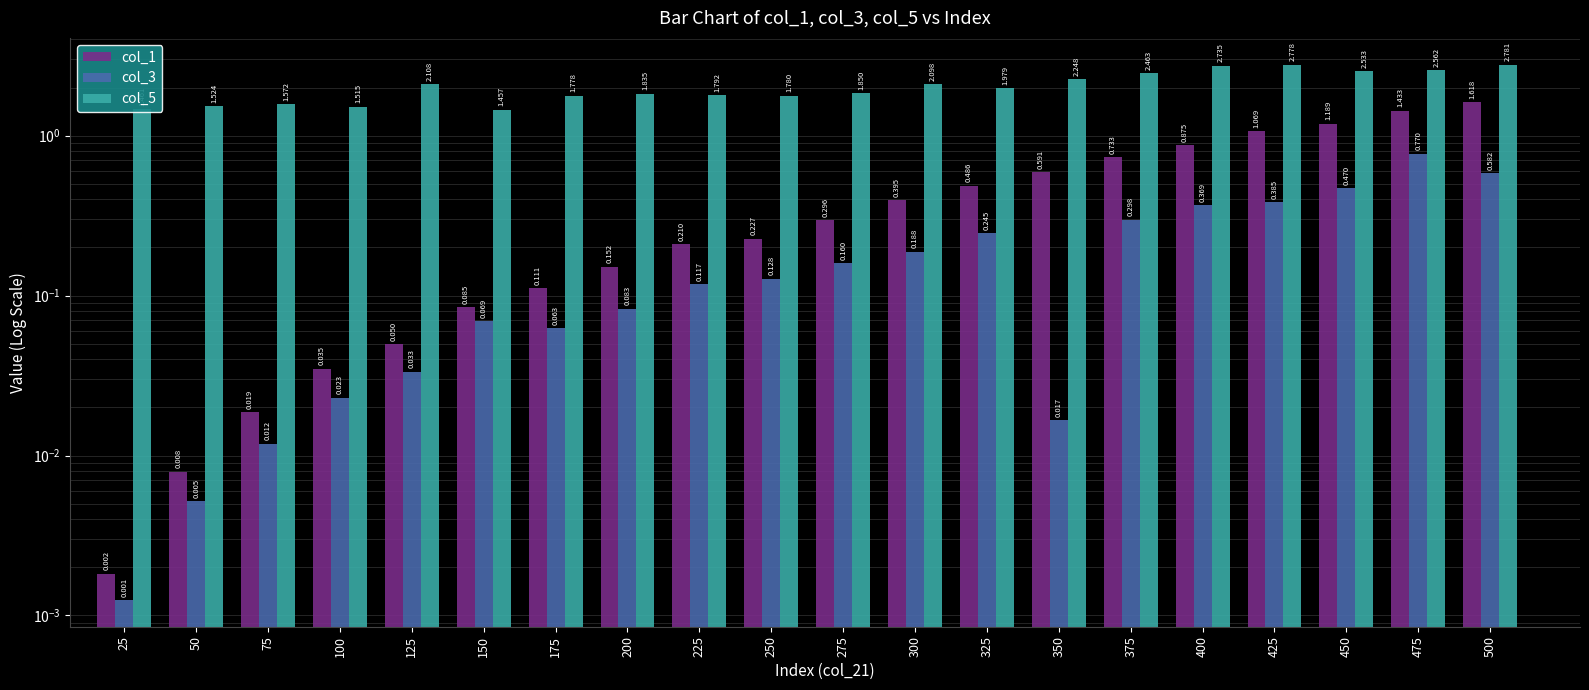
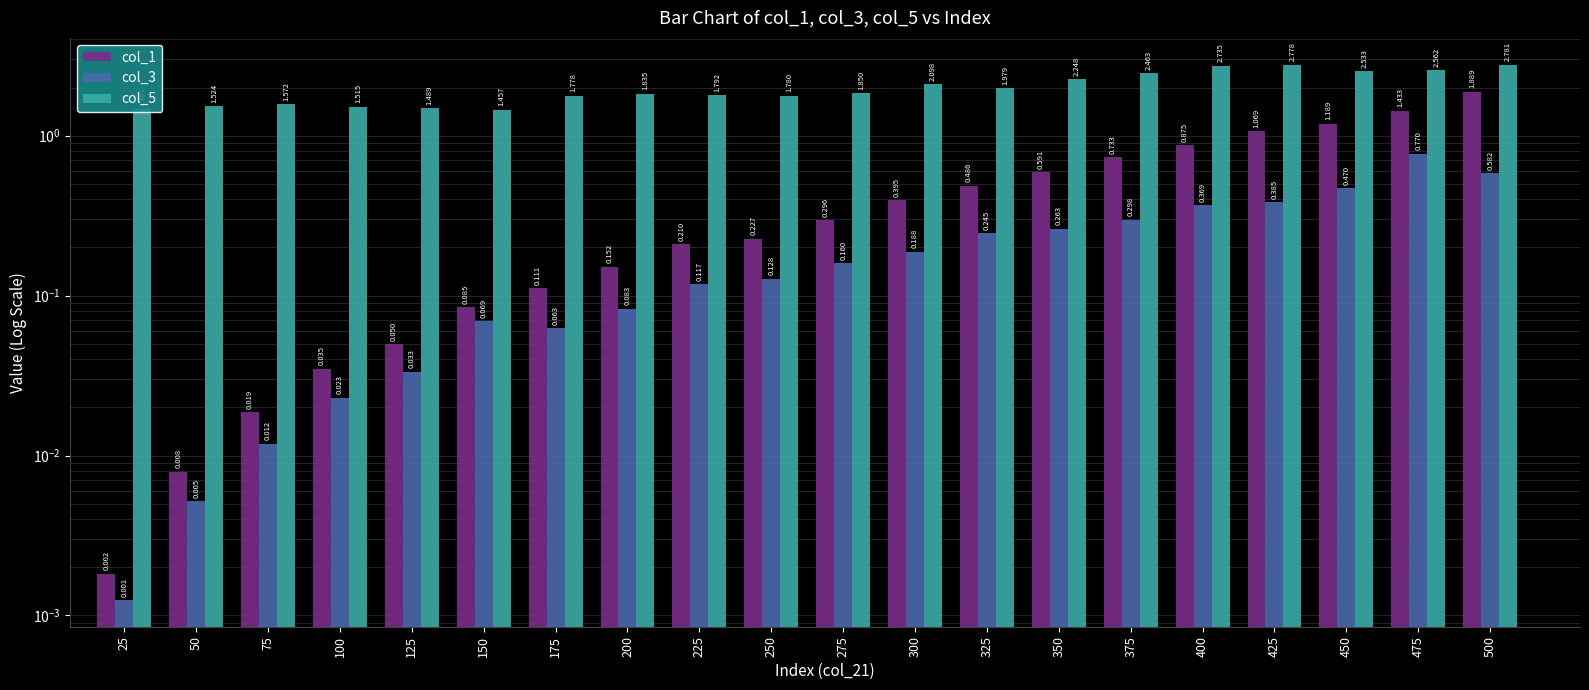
col_5, 125: 2.108 -> 1.489
col_3, 350: 0.017 -> 0.263
col_1, 500: 1.618 -> 1.889
